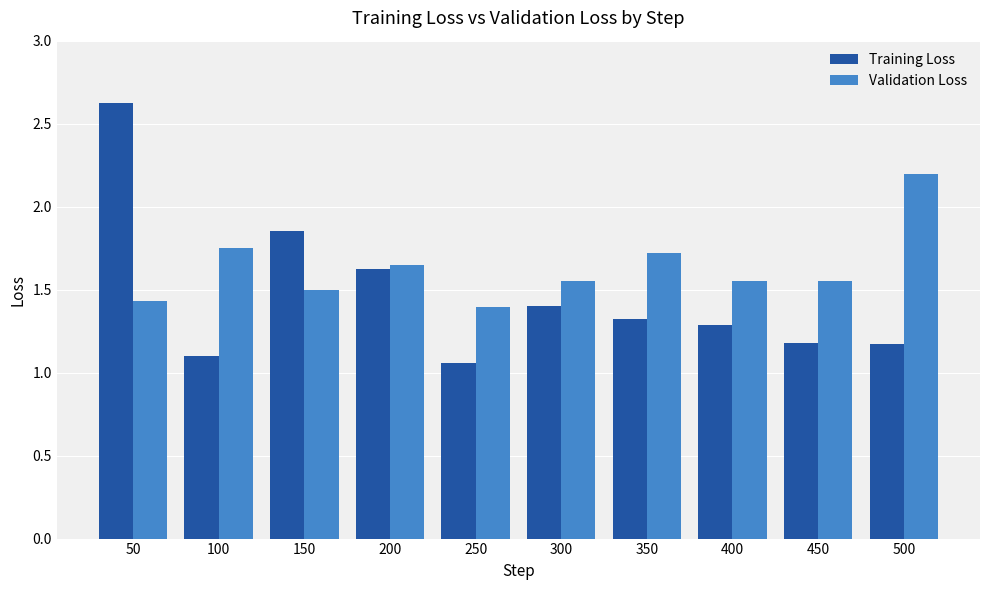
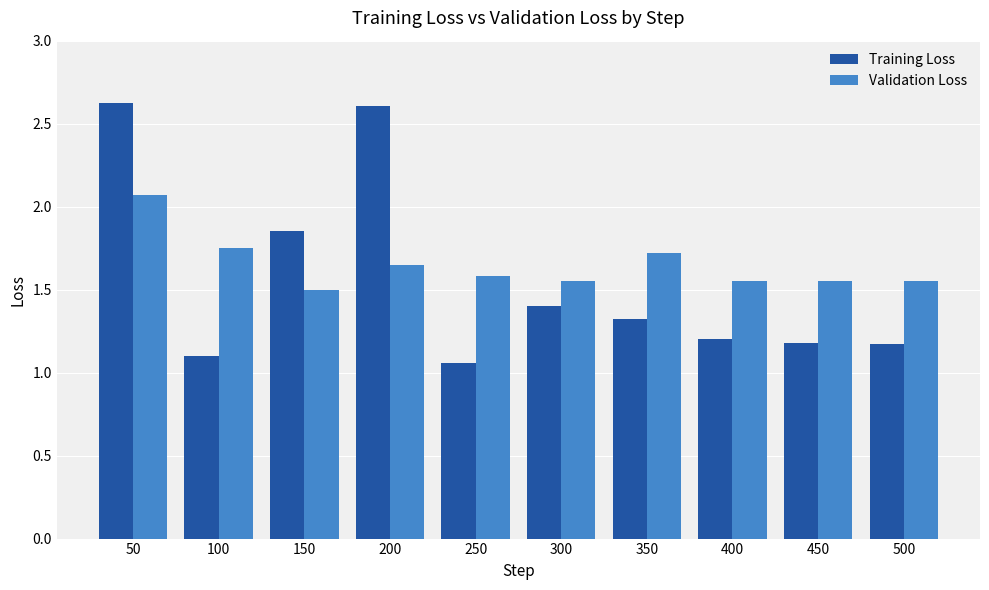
Validation Loss, 50: 1.43 -> 2.07
Training Loss, 200: 1.63 -> 2.61
Validation Loss, 250: 1.40 -> 1.58
Training Loss, 400: 1.29 -> 1.20
Validation Loss, 500: 2.20 -> 1.55
